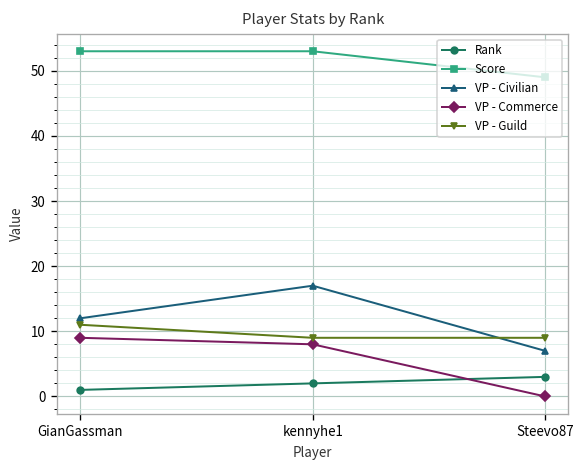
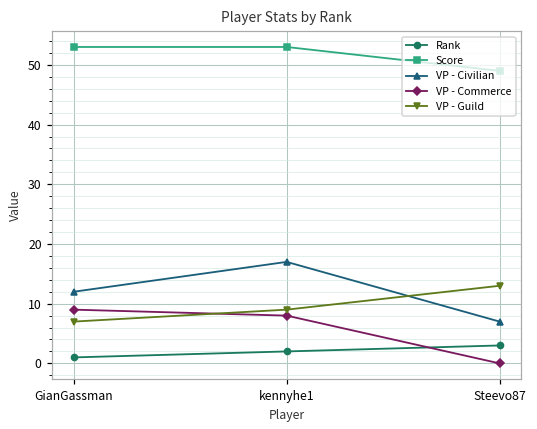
VP - Guild, GianGassman: 11 -> 7
VP - Guild, Steevo87: 9 -> 13
